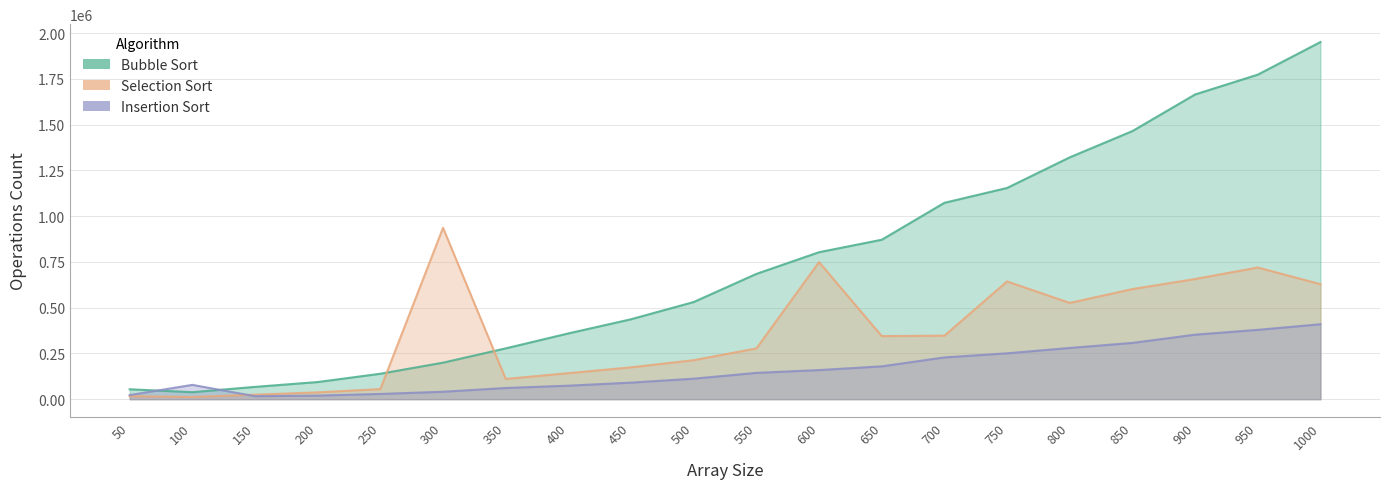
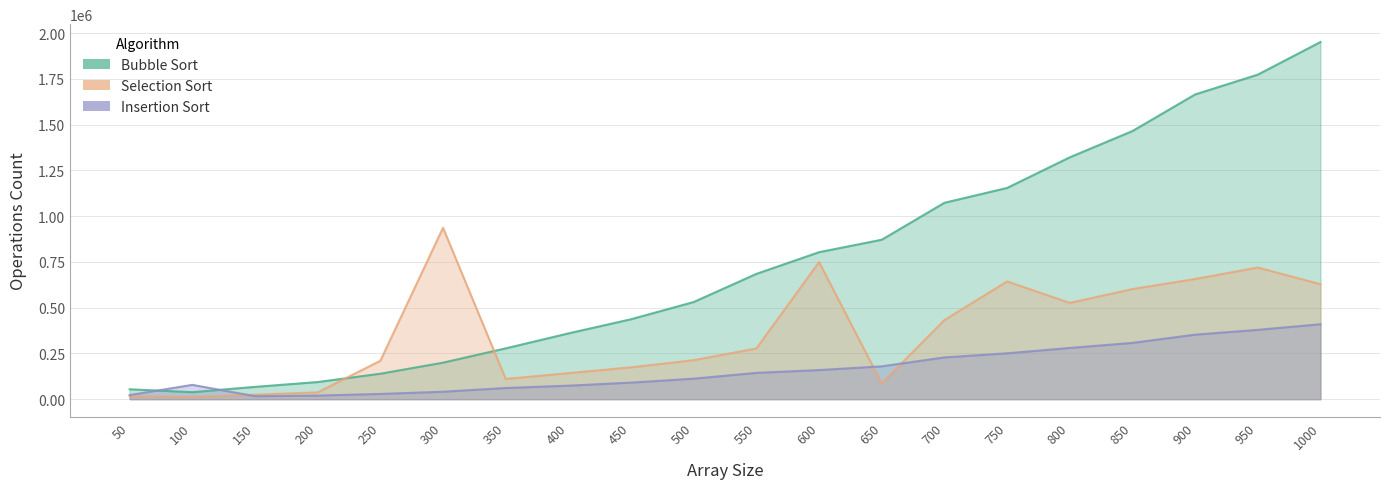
Selection Sort, 250: 60000 -> 210000
Selection Sort, 650: 340000 -> 90000
Selection Sort, 700: 350000 -> 430000
